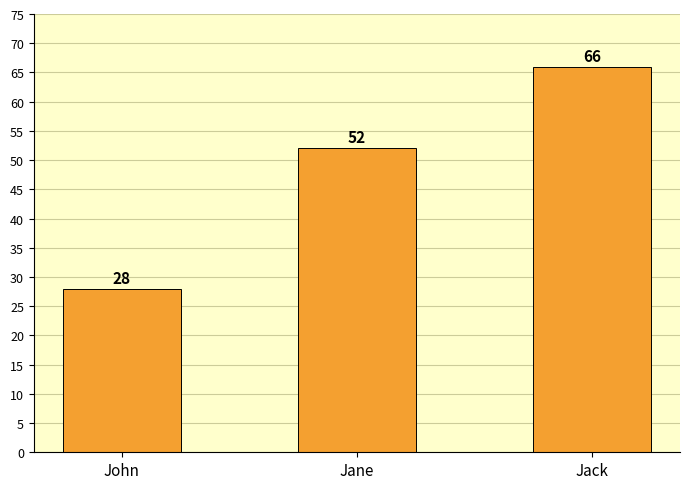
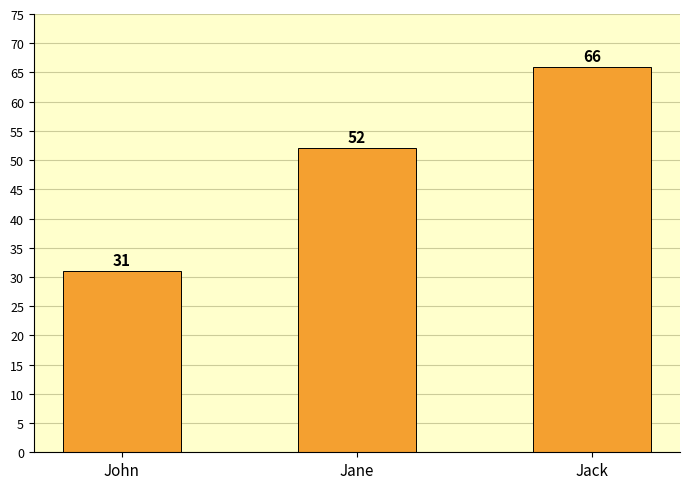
John: 28 -> 31
